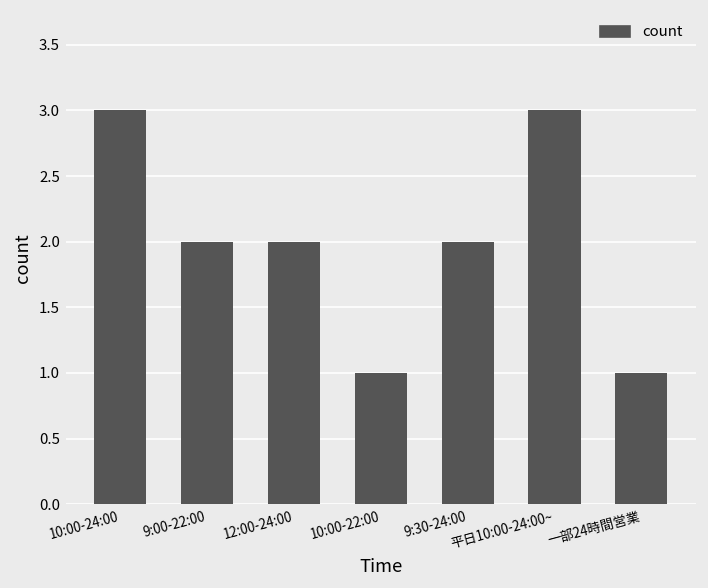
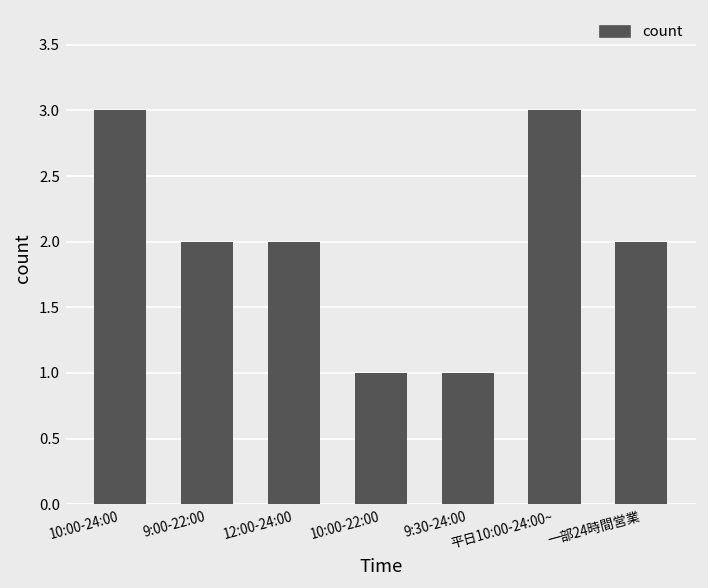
9:30-24:00: 2 -> 1
一部24時間営業: 1 -> 2
